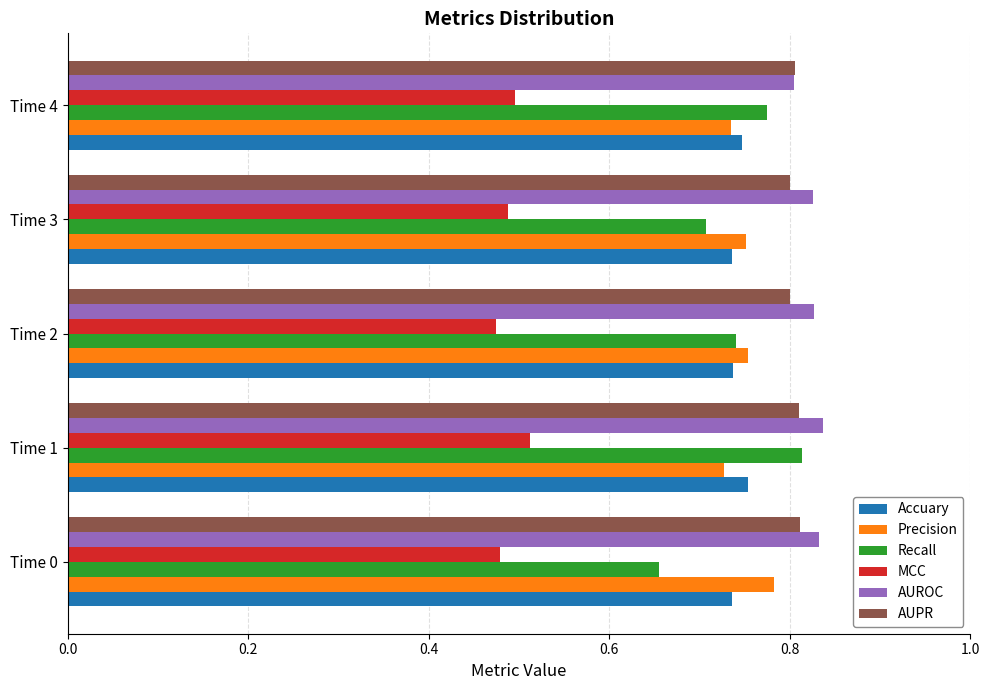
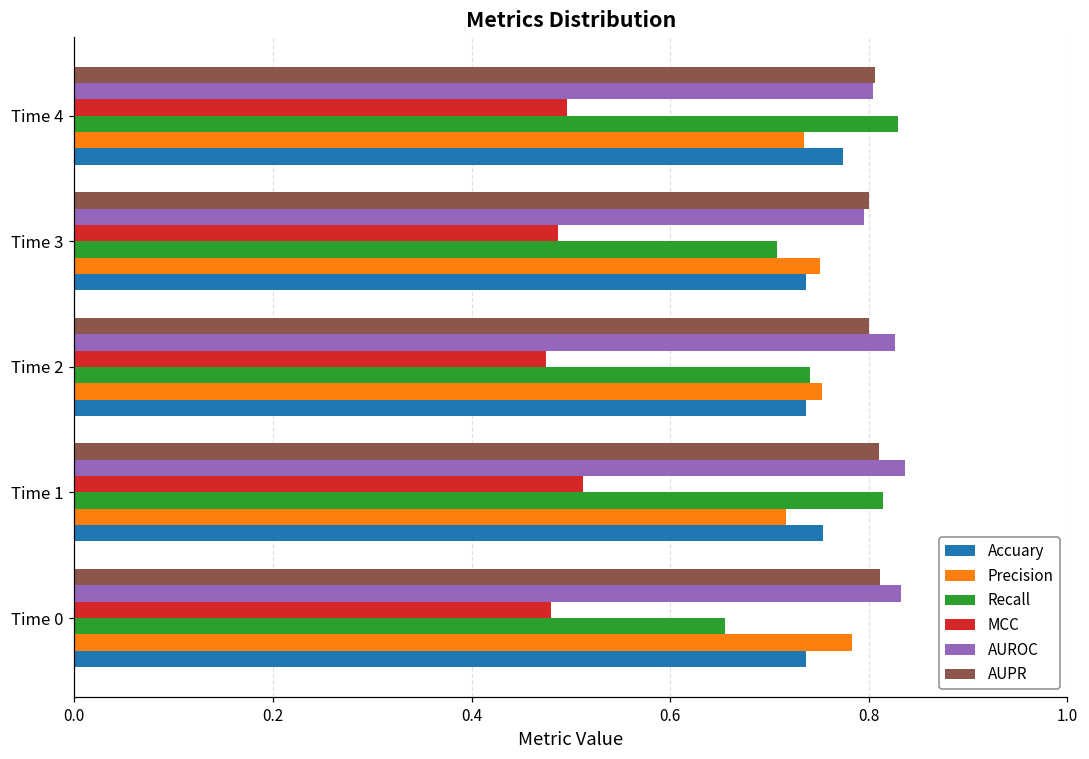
Recall, Time 4: 0.77 -> 0.83
Accuary, Time 4: 0.75 -> 0.77
AUROC, Time 3: 0.83 -> 0.79
Precision, Time 1: 0.73 -> 0.72
